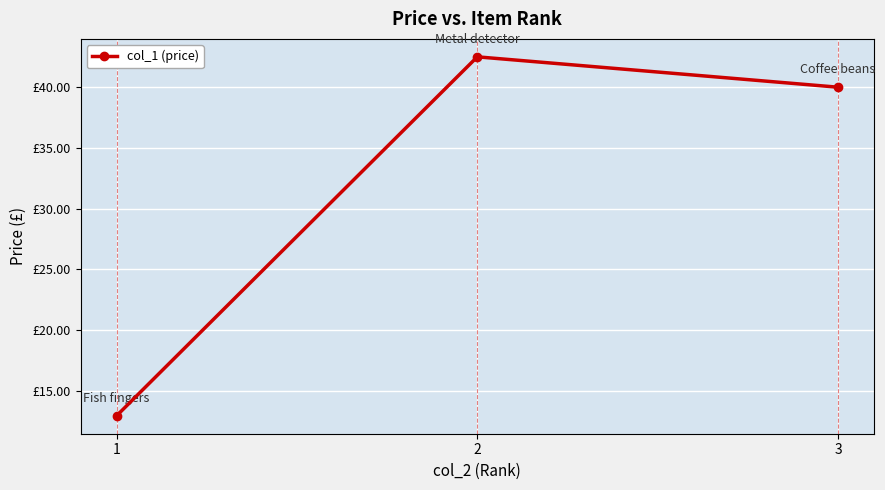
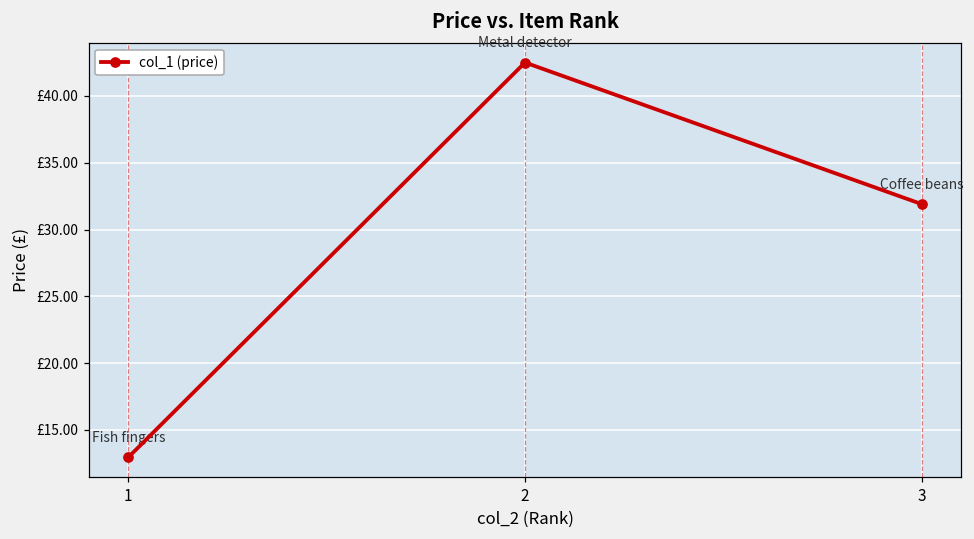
3: £40.0 -> £31.9
